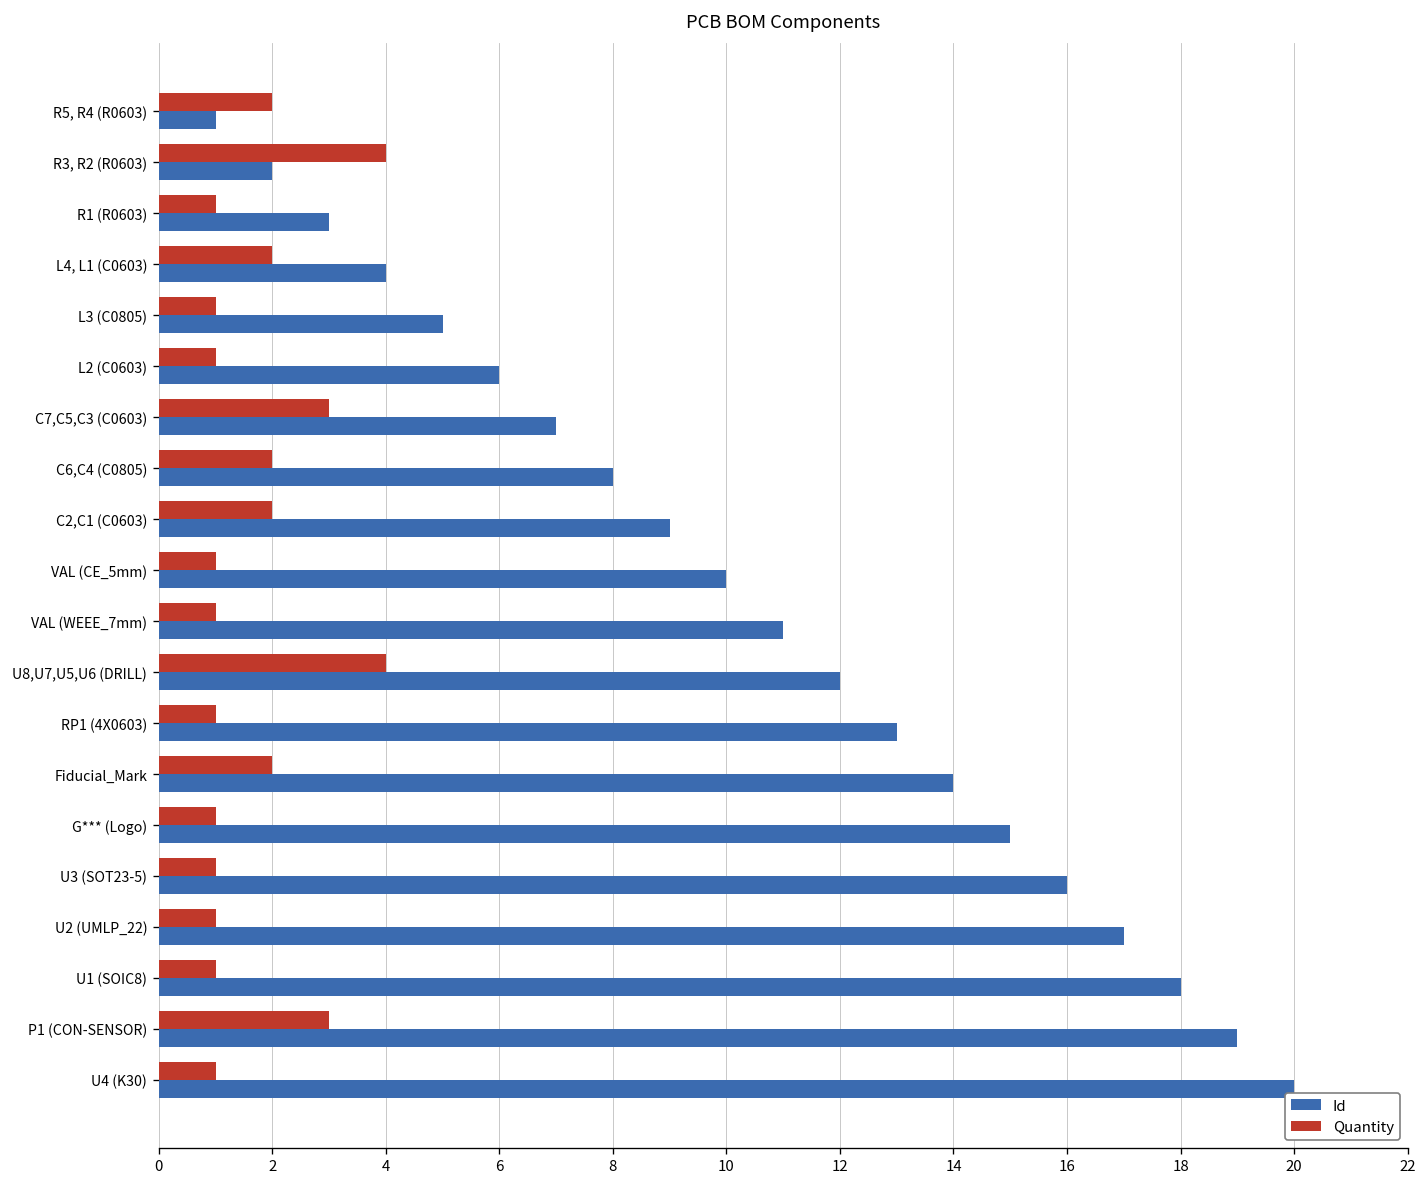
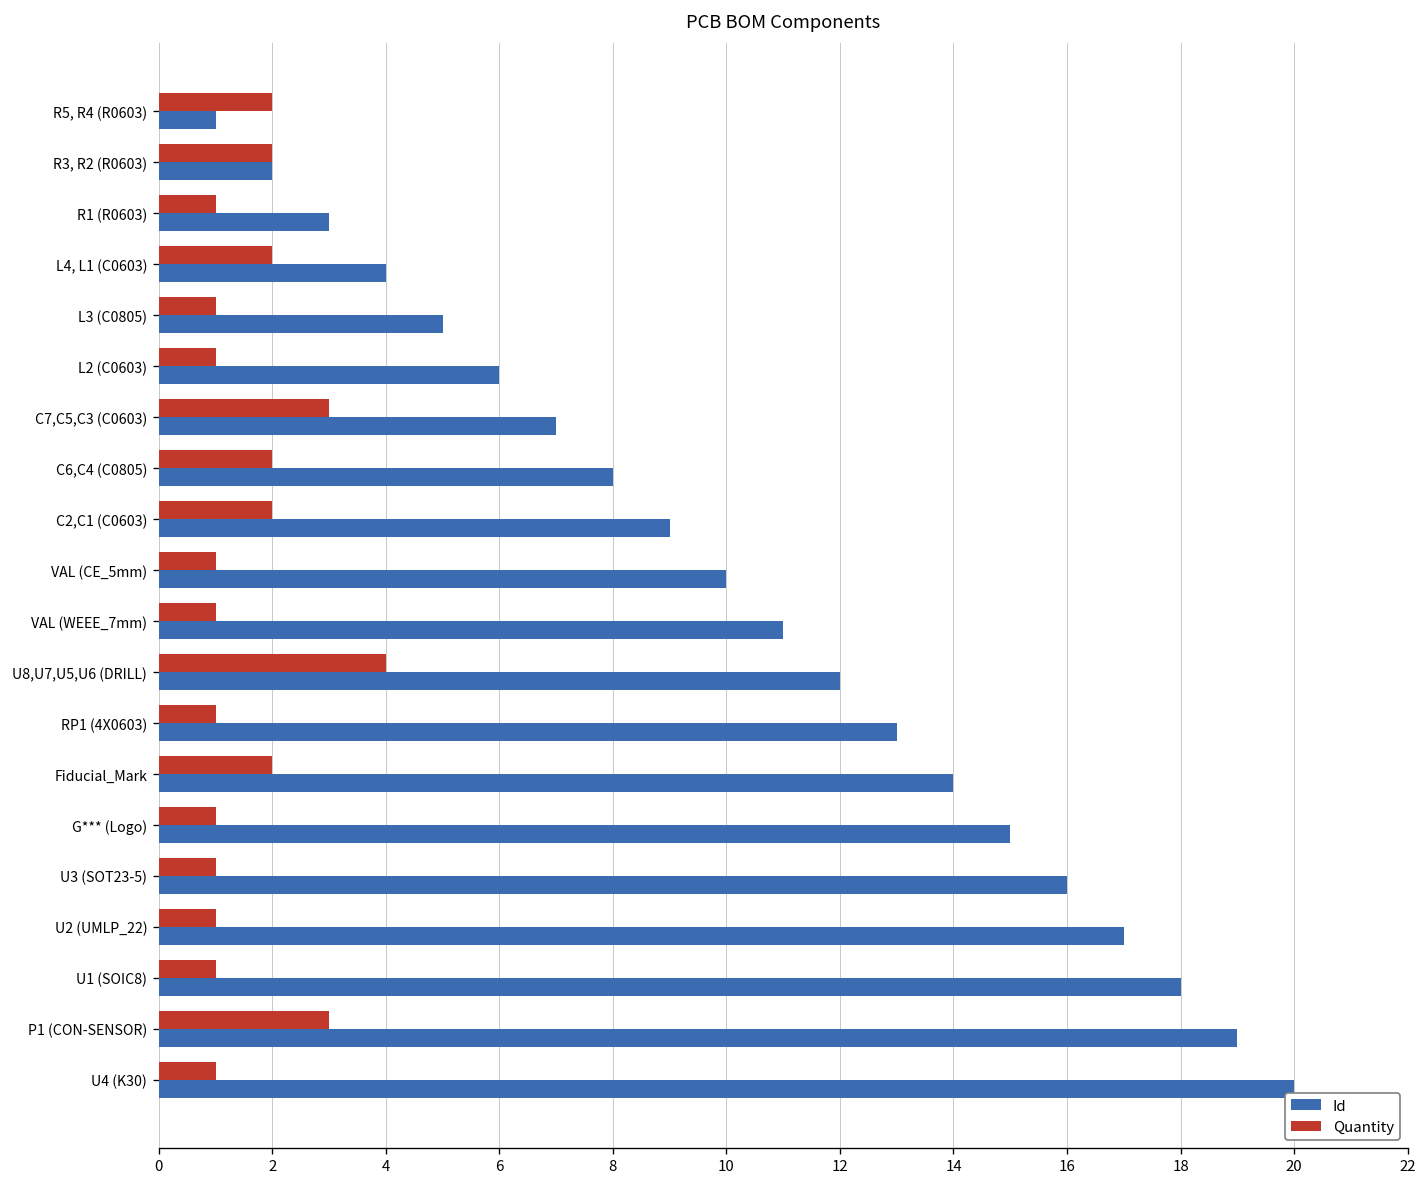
Quantity, R3, R2 (R0603): 4 -> 2
